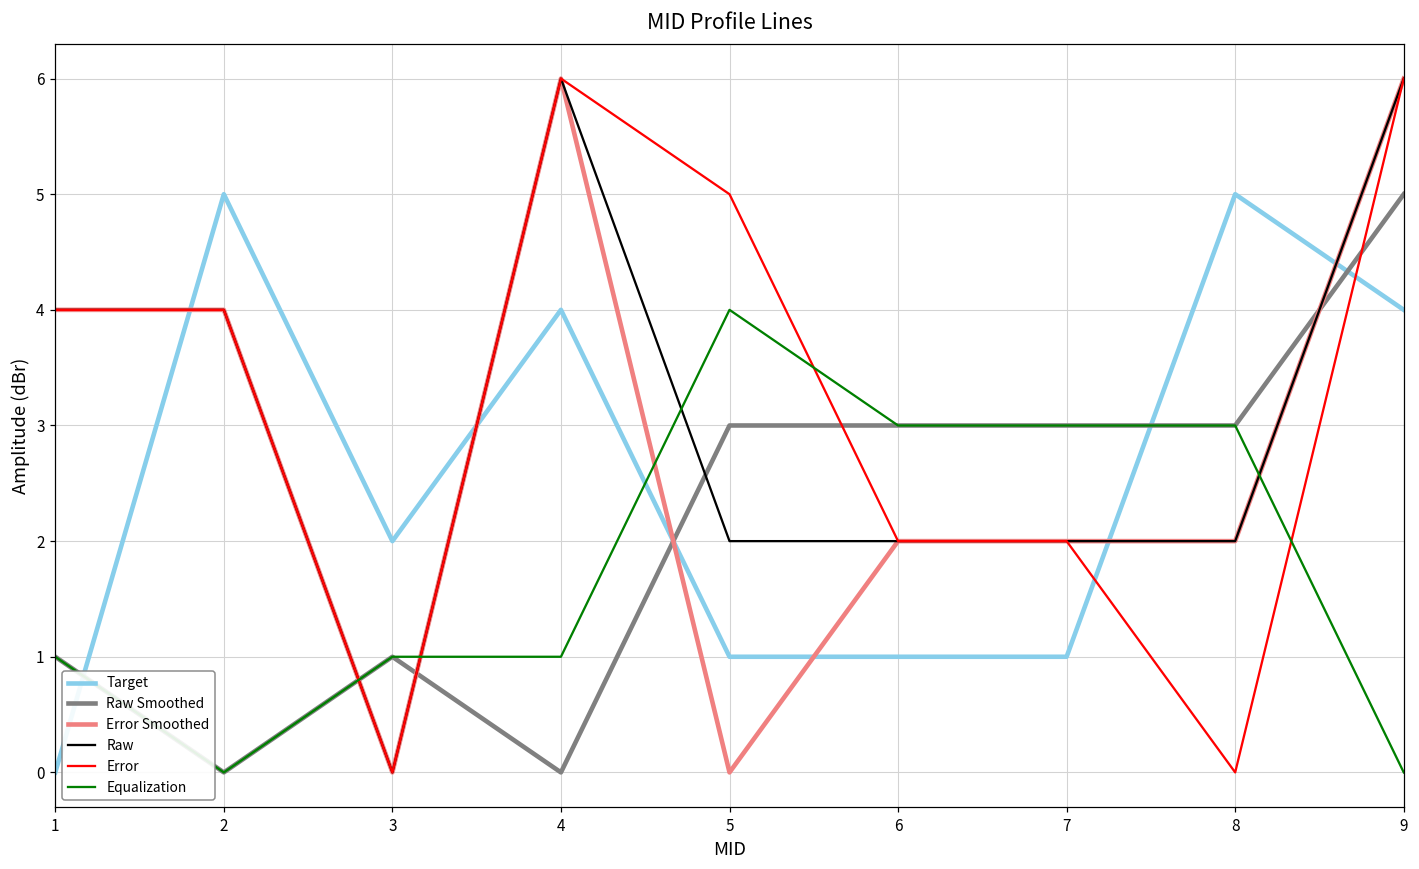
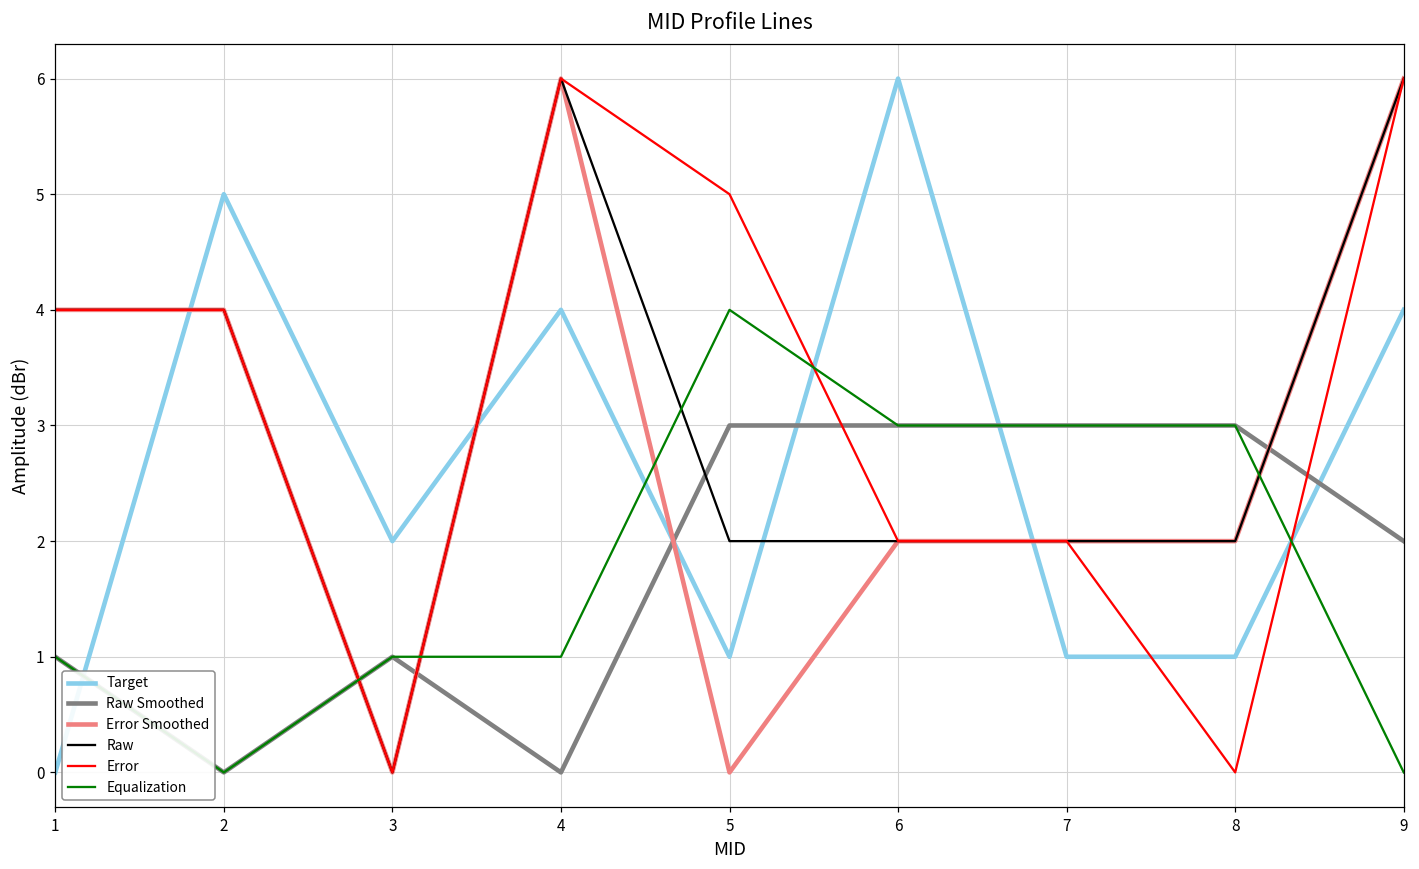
Target, 6: 1 -> 6
Target, 8: 5 -> 1
Raw Smoothed, 9: 5 -> 2
